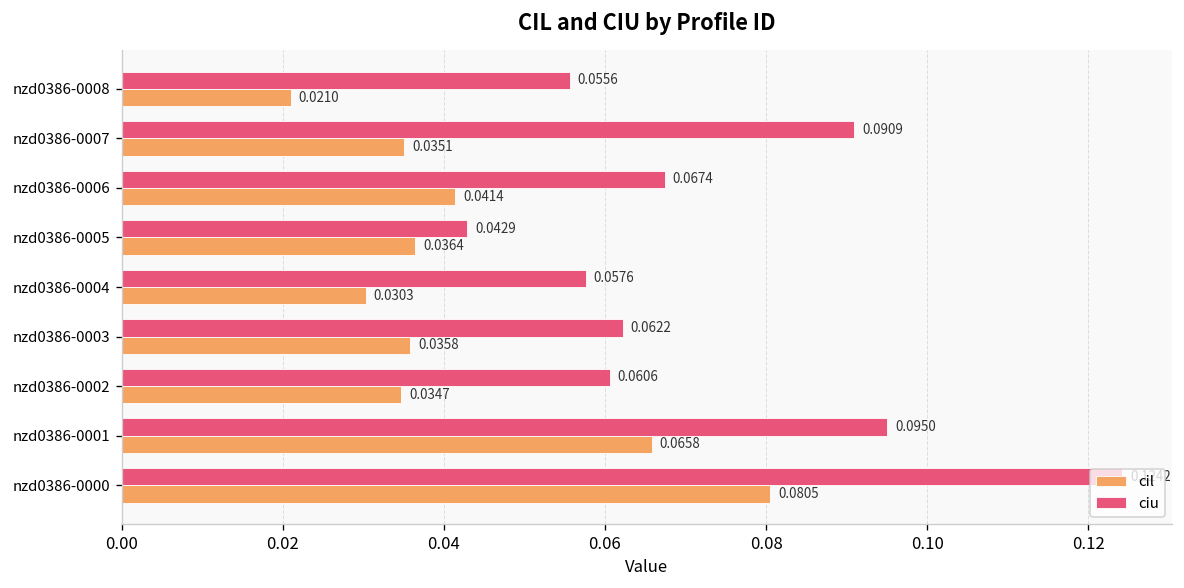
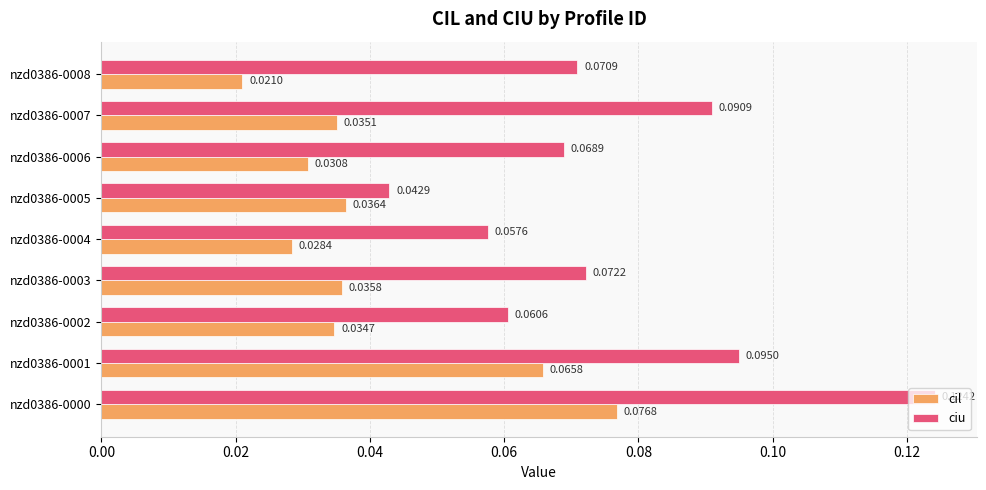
ciu, nzd0386-0008: 0.0556 -> 0.0709
ciu, nzd0386-0006: 0.0674 -> 0.0689
cil, nzd0386-0006: 0.0414 -> 0.0308
cil, nzd0386-0004: 0.0303 -> 0.0284
ciu, nzd0386-0003: 0.0622 -> 0.0722
cil, nzd0386-0000: 0.0805 -> 0.0768
